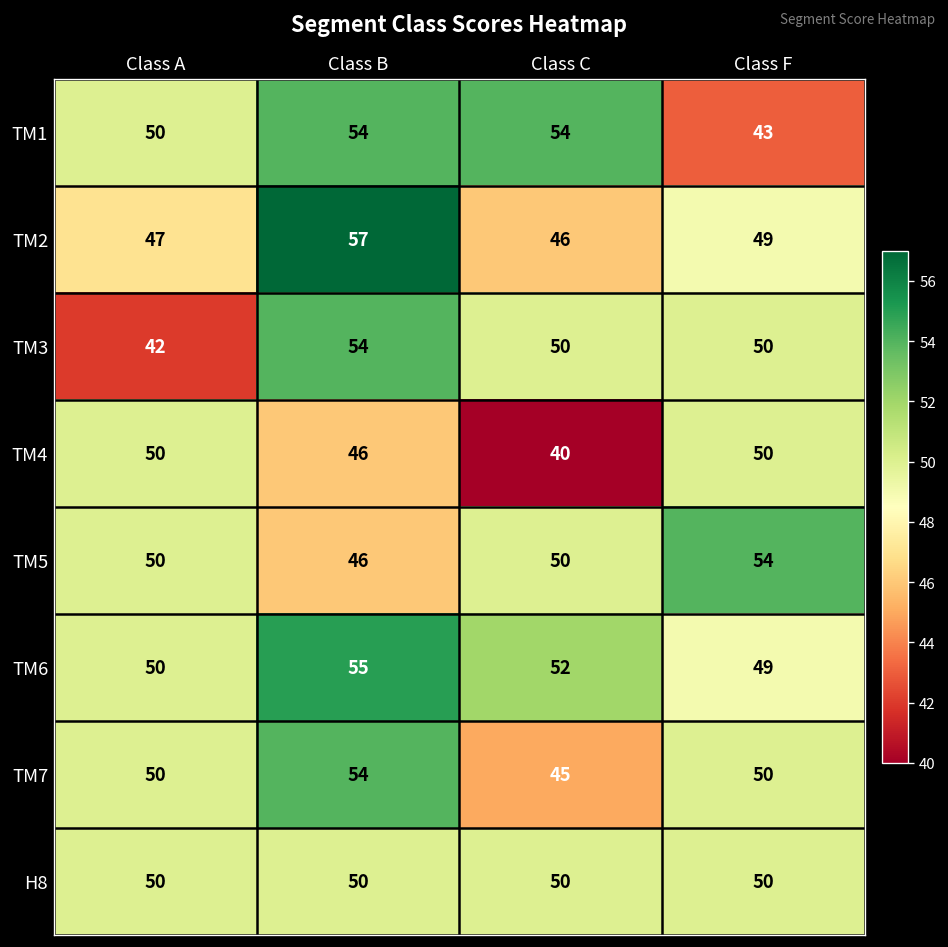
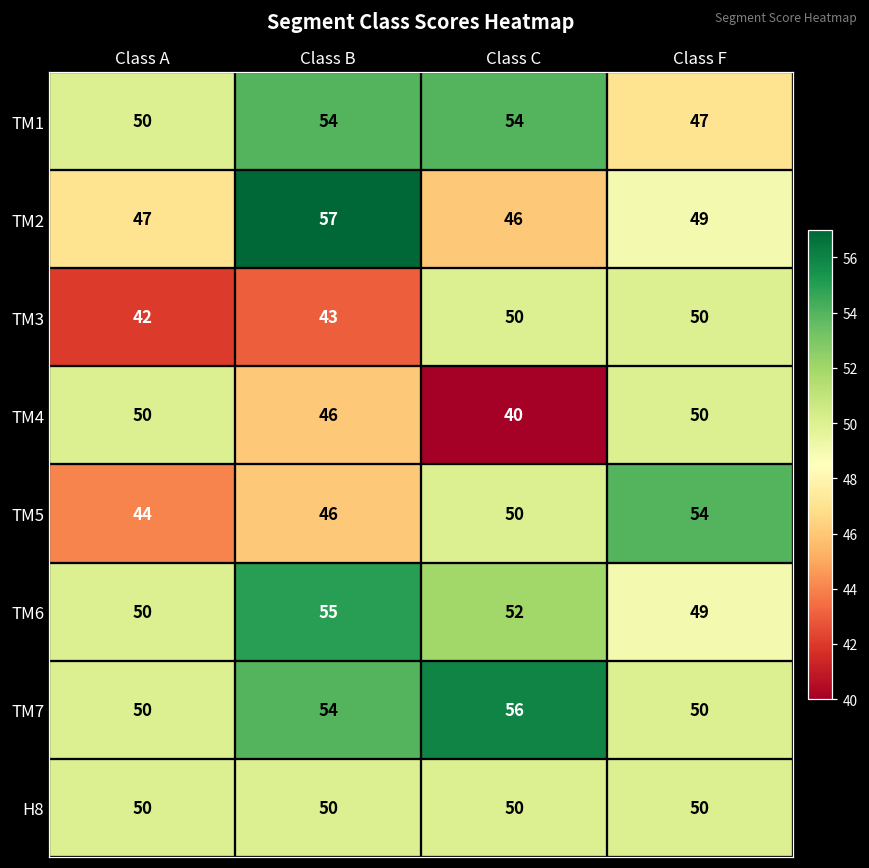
TM1, Class F: 43 -> 47
TM3, Class B: 54 -> 43
TM5, Class A: 50 -> 44
TM7, Class C: 45 -> 56
